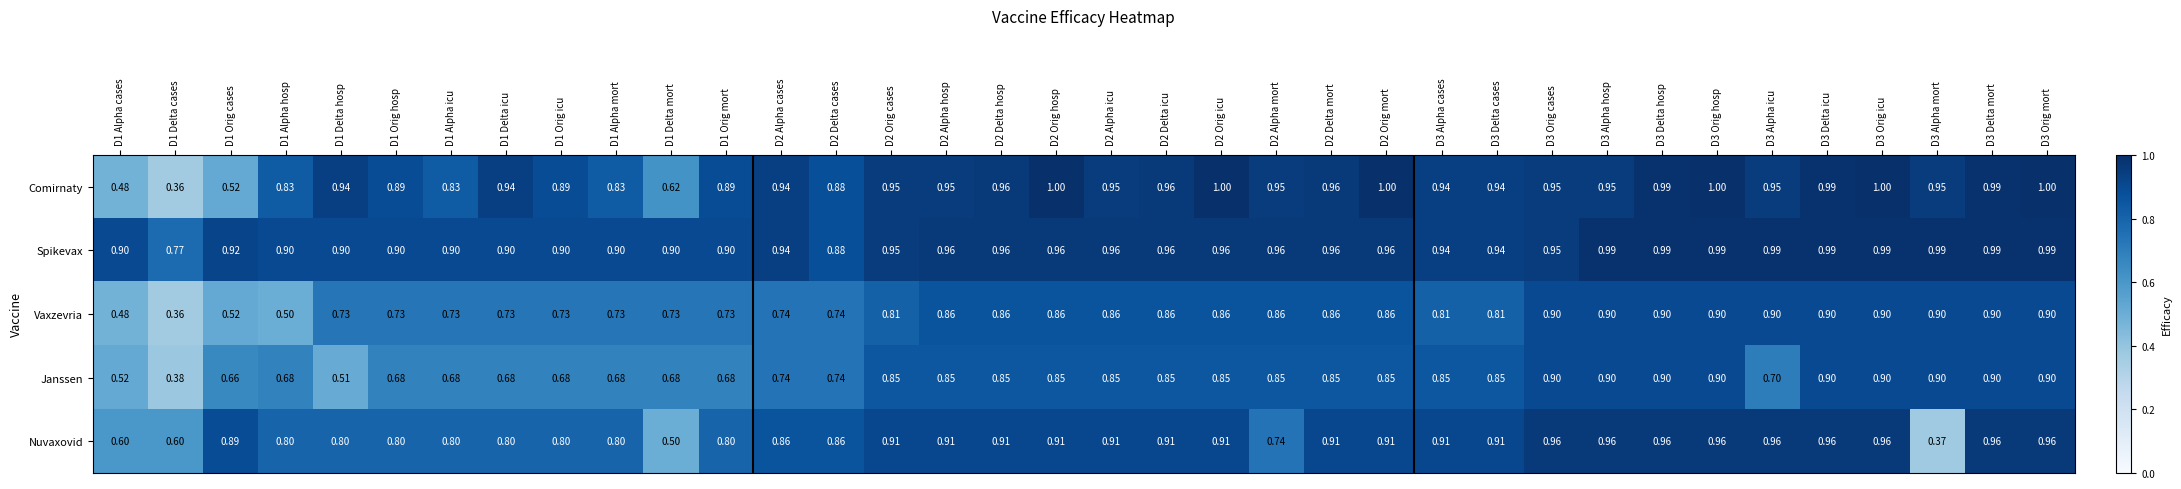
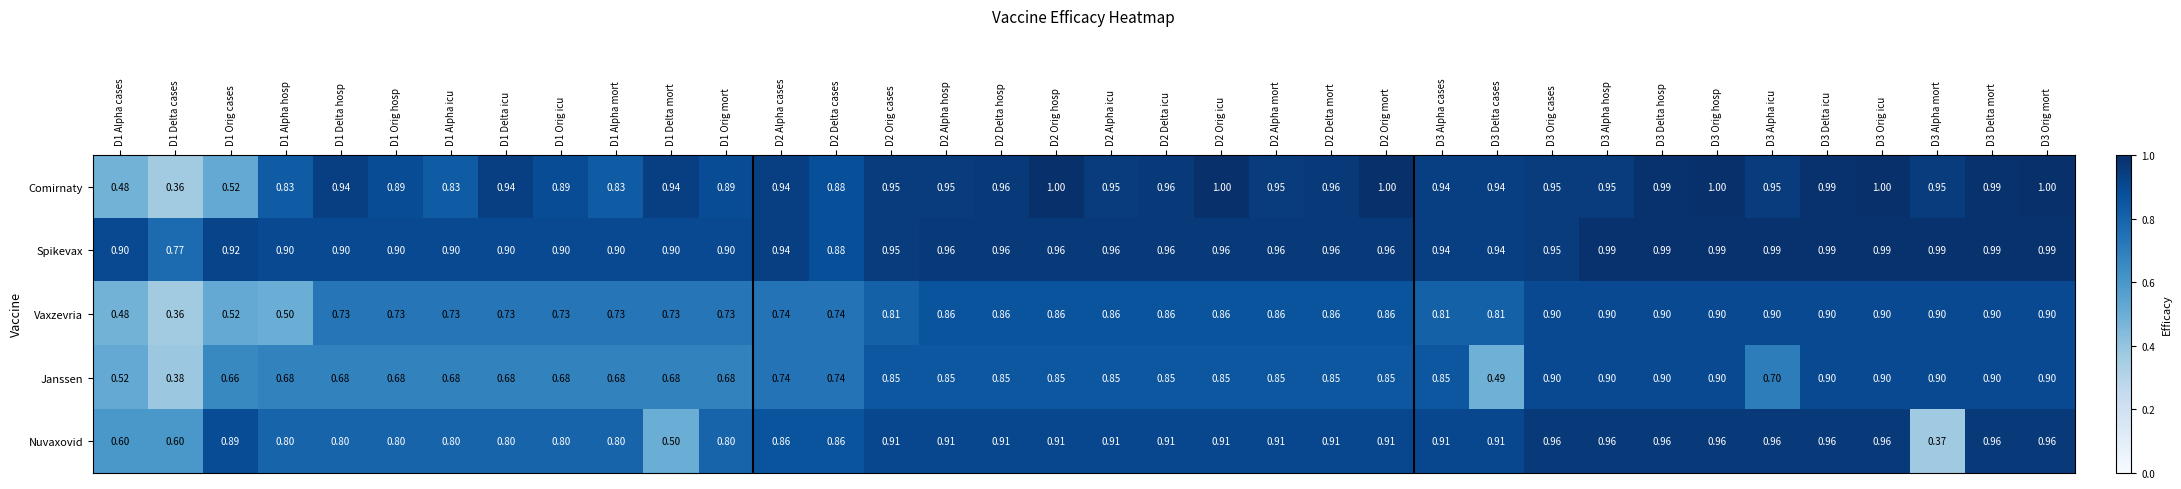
Comirnaty, D1 Delta mort: 0.62 -> 0.94
Janssen, D1 Delta hosp: 0.51 -> 0.68
Janssen, D3 Delta cases: 0.85 -> 0.49
Nuvaxovid, D2 Alpha mort: 0.74 -> 0.91
